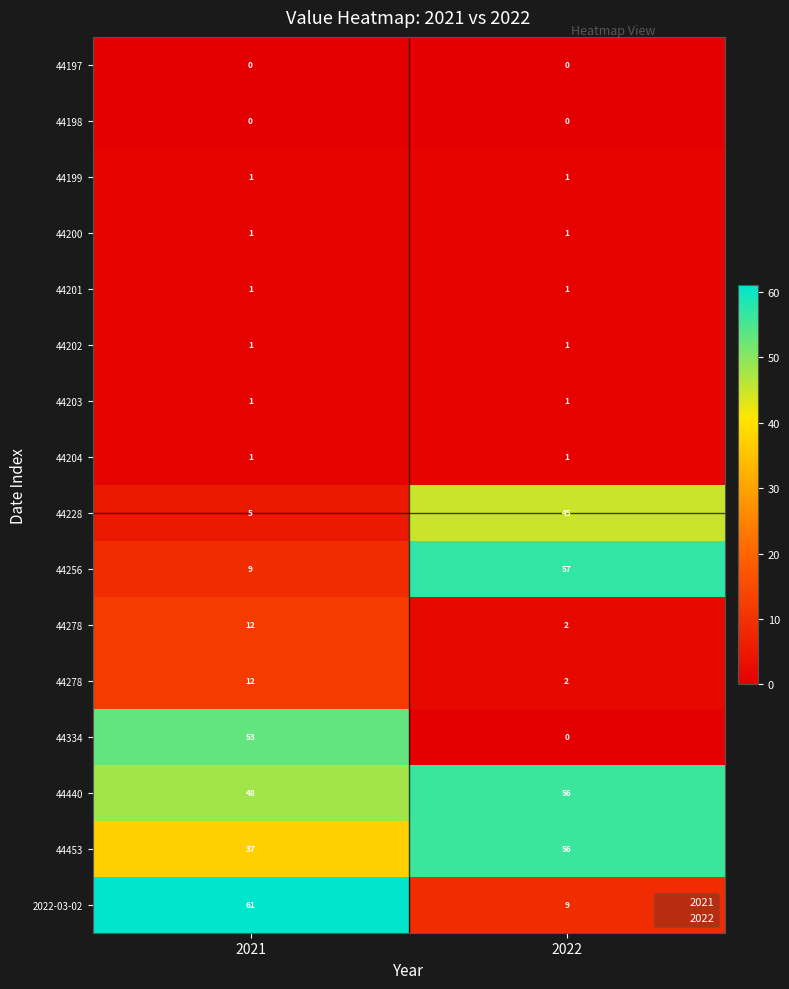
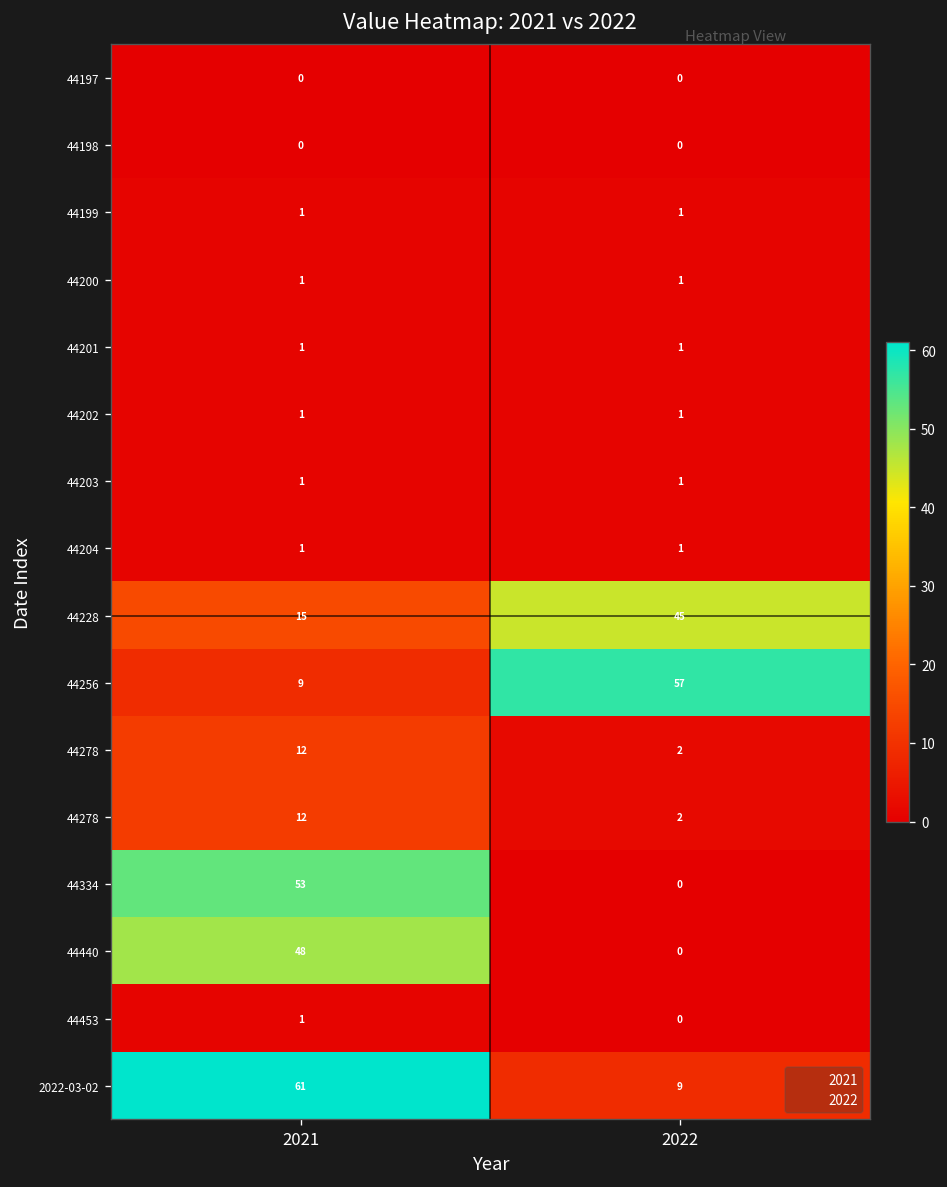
44228, 2021: 5 -> 15
44440, 2022: 56 -> 0
44453, 2021: 37 -> 1
44453, 2022: 56 -> 0
